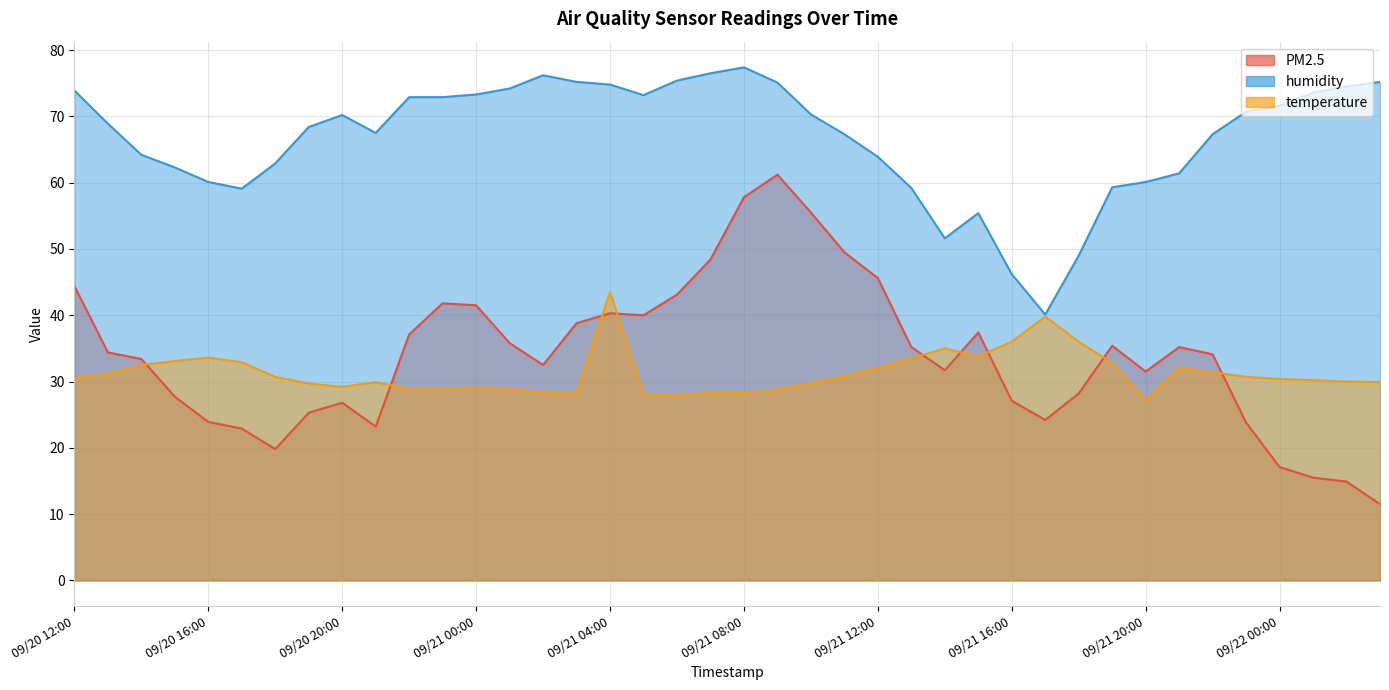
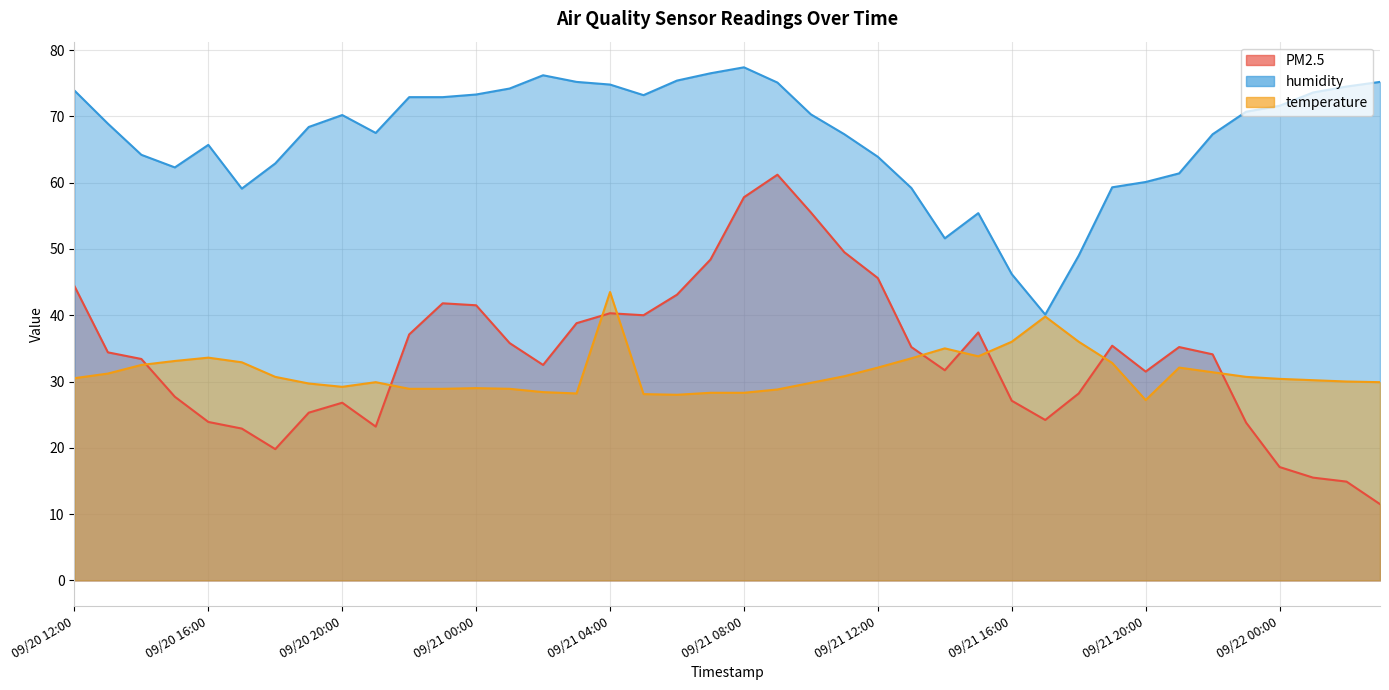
humidity, 09/20 16:00: 60 -> 66
